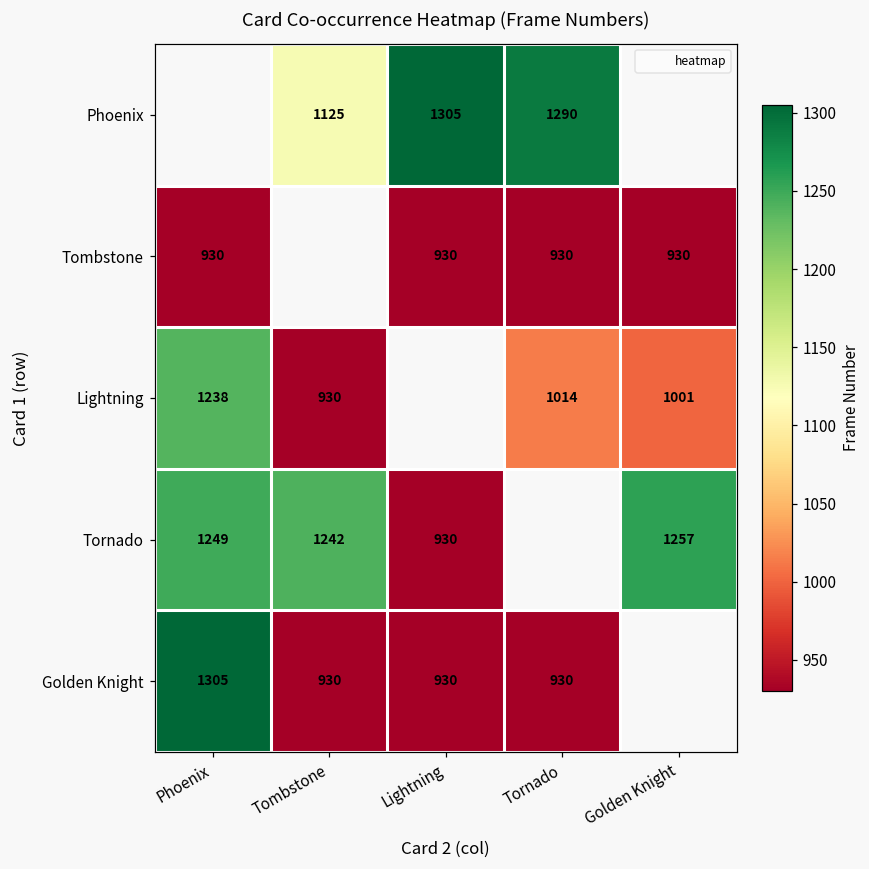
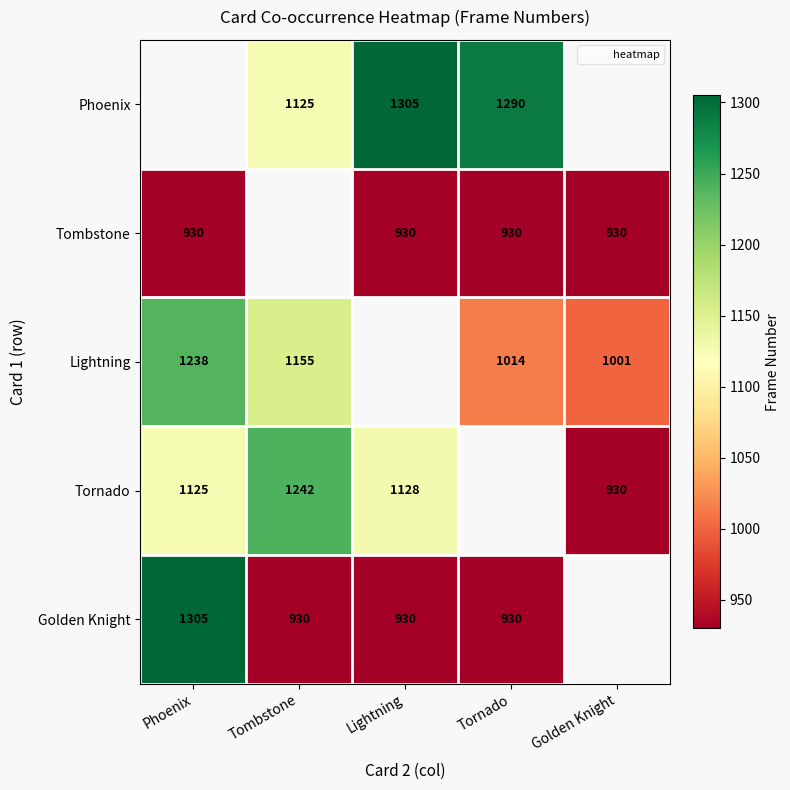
Lightning, Tombstone: 930 -> 1155
Tornado, Phoenix: 1249 -> 1125
Tornado, Lightning: 930 -> 1128
Tornado, Golden Knight: 1257 -> 930
